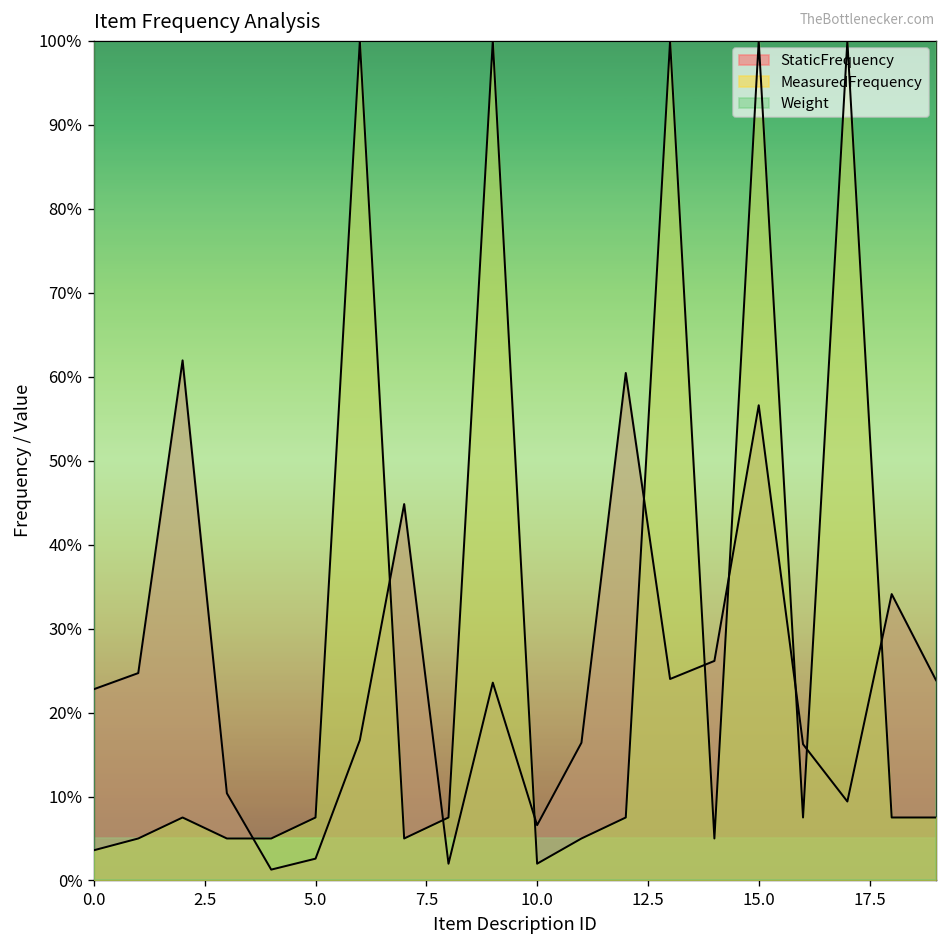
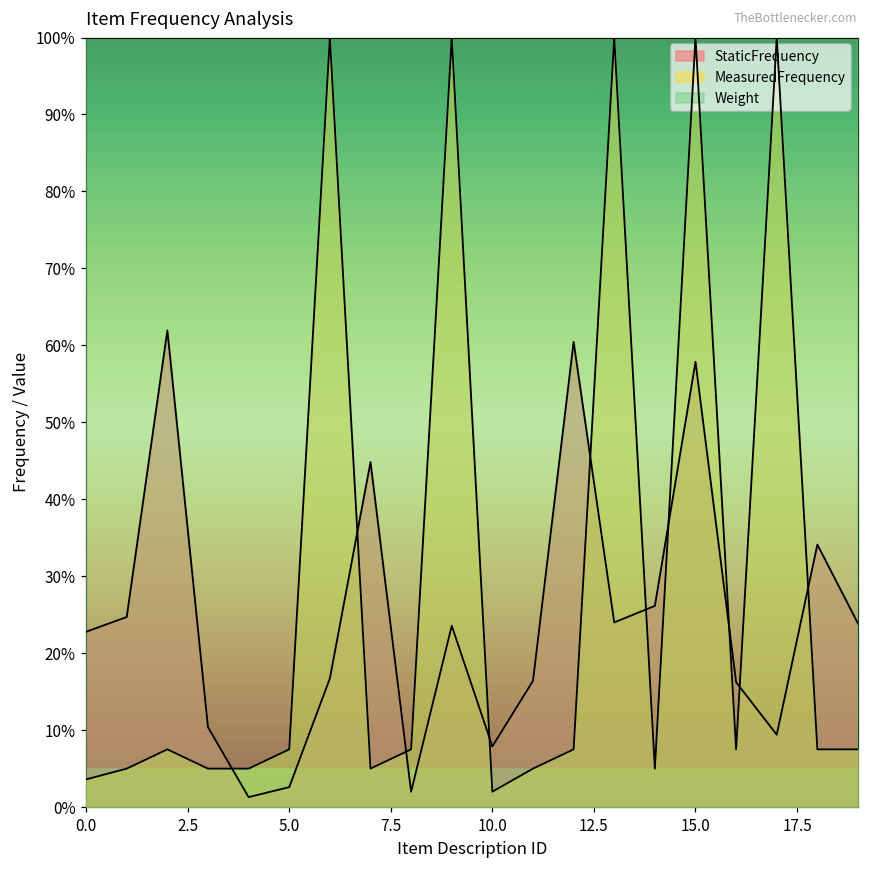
StaticFrequency, 10.0: 7% -> 8%
StaticFrequency, 15.0: 57% -> 58%
